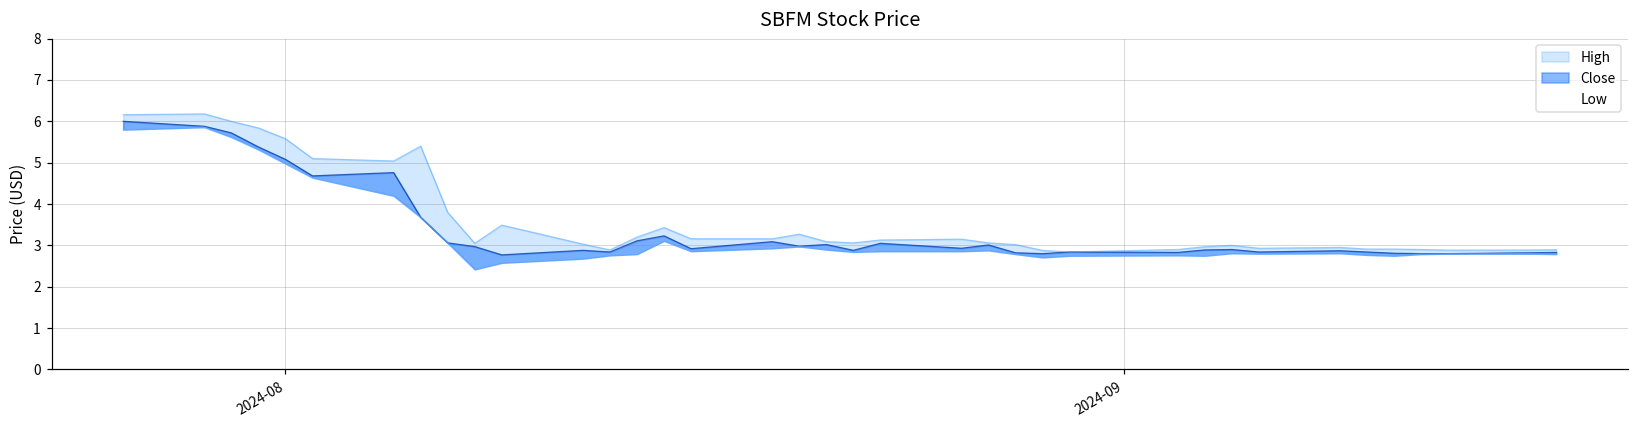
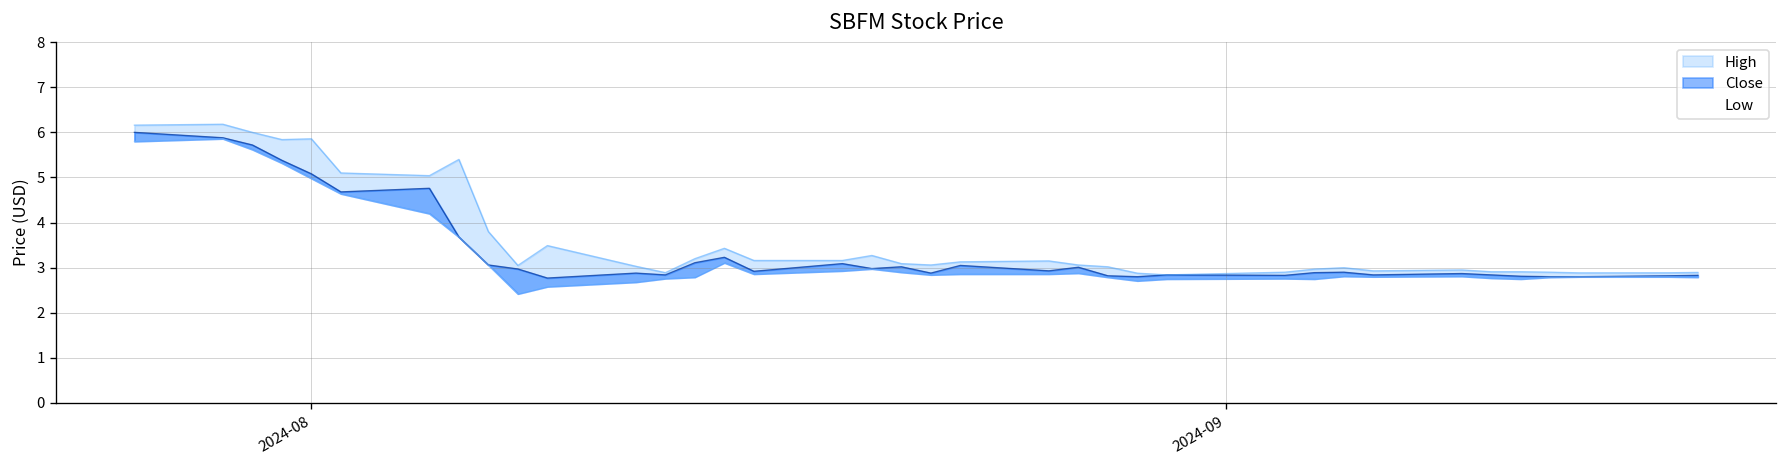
High, 2024-08: 5.6 -> 5.9
